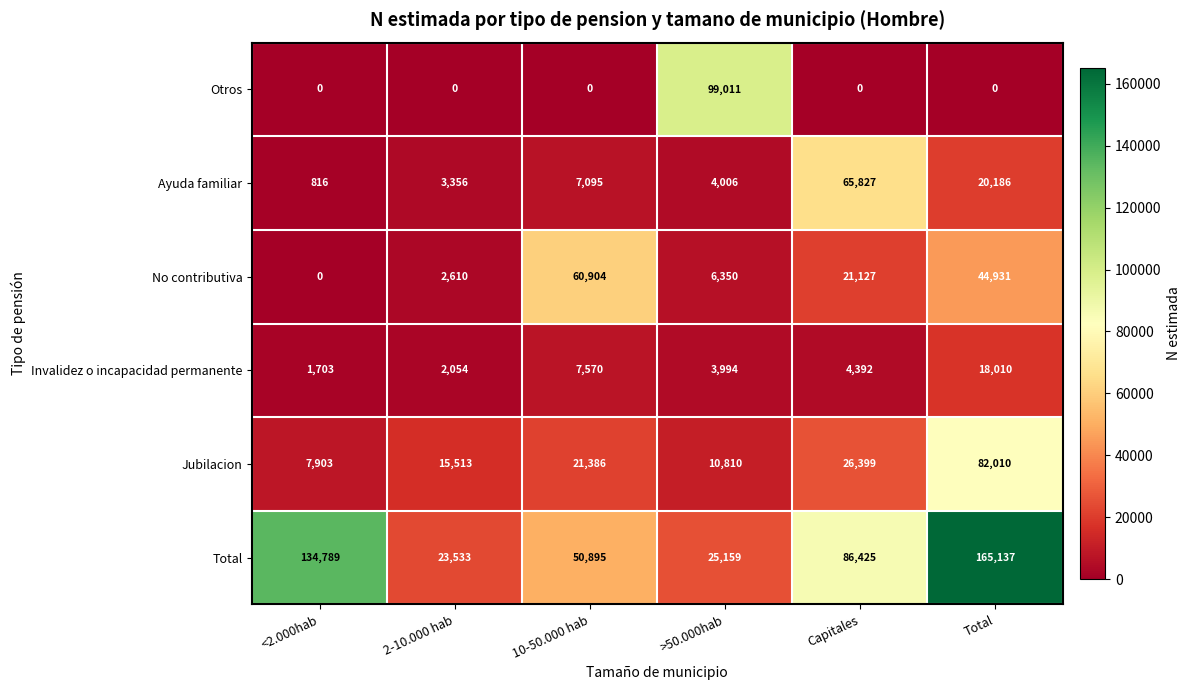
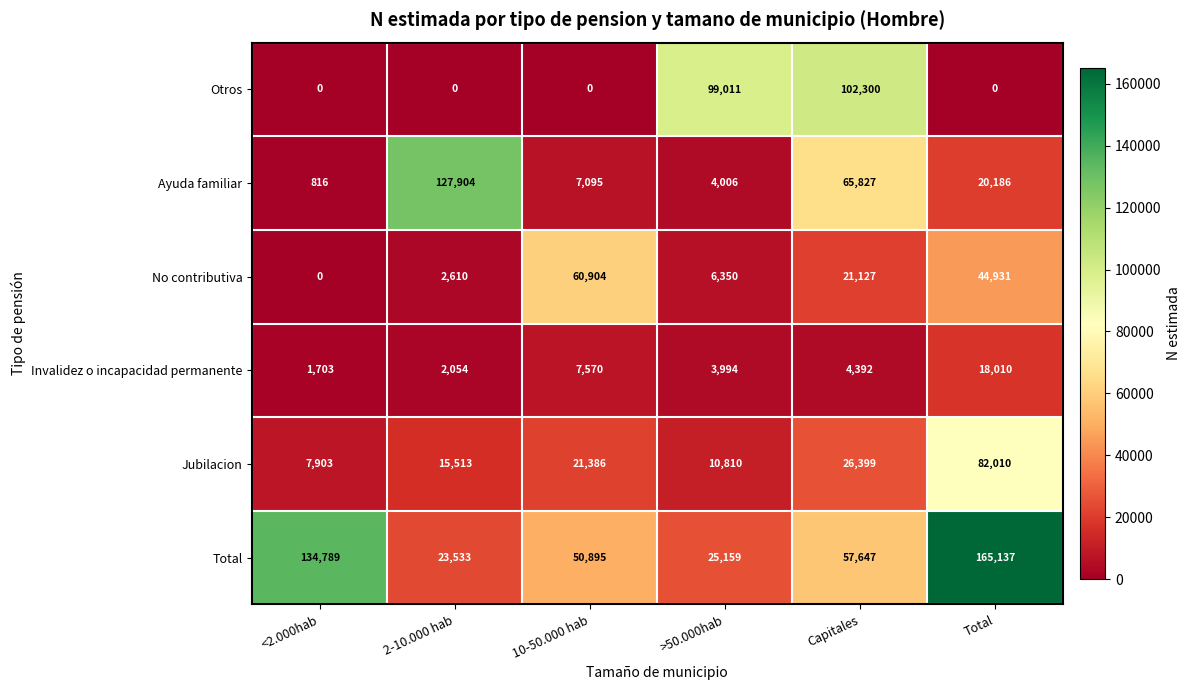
Otros, Capitales: 0 -> 102,300
Ayuda familiar, 2-10.000 hab: 3,356 -> 127,904
Total, Capitales: 86,425 -> 57,647
